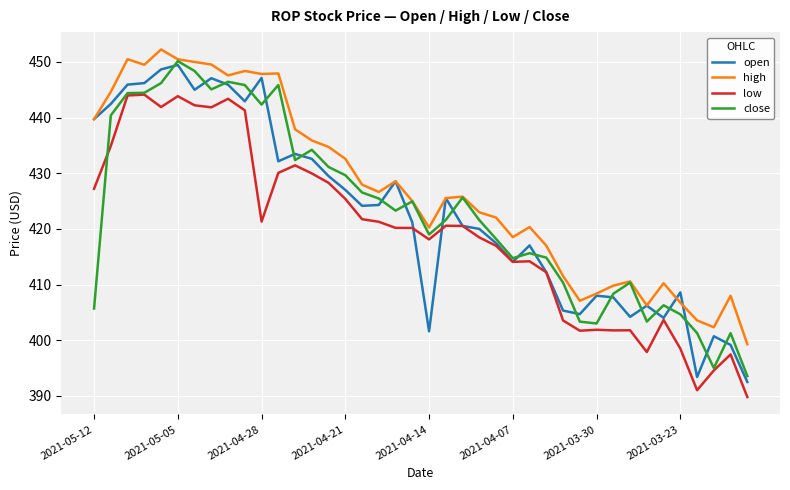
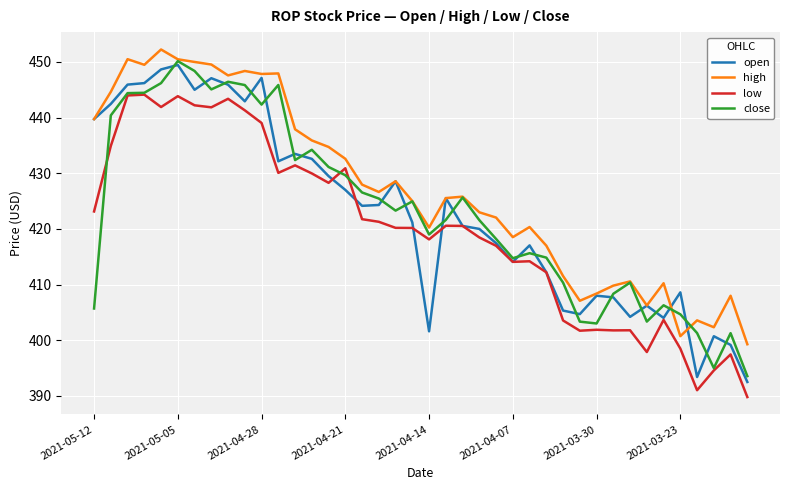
low, 2021-05-12: 427 -> 423
low, 2021-04-28: 421 -> 439
low, 2021-04-21: 425 -> 431
high, 2021-03-23: 407 -> 401
